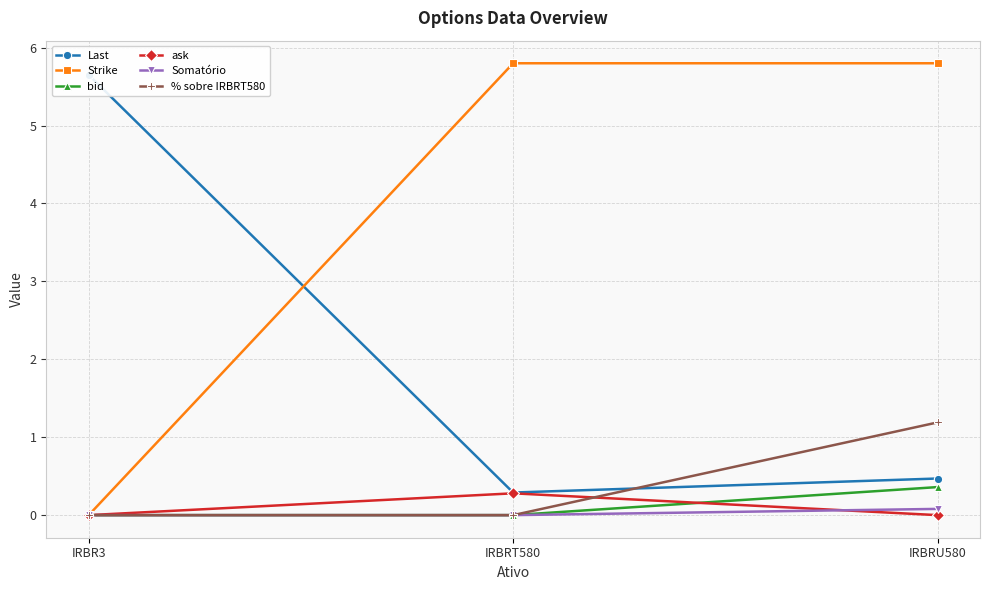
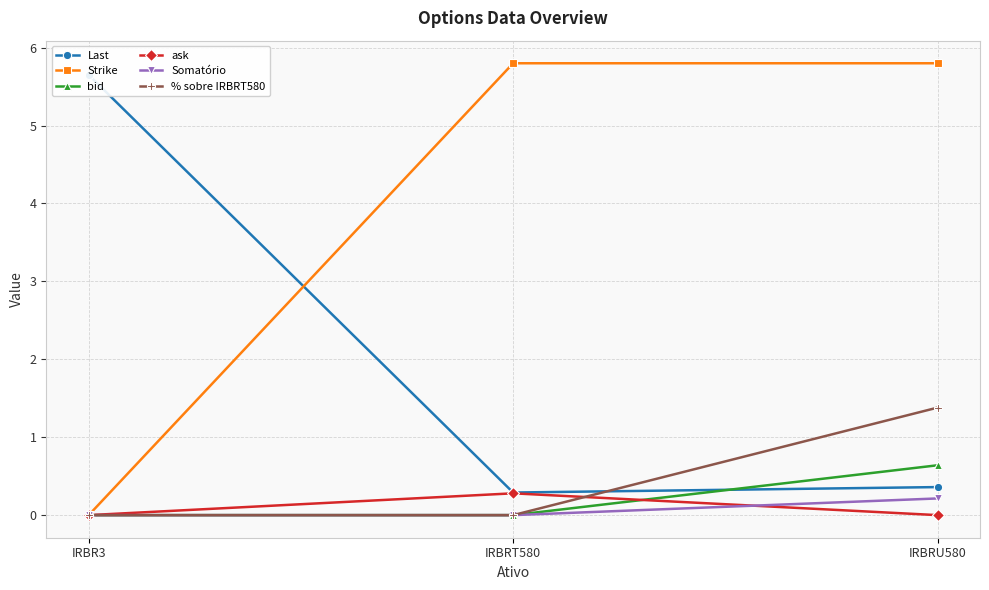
Last, IRBRU580: 0.5 -> 0.4
bid, IRBRU580: 0.4 -> 0.6
Somatório, IRBRU580: 0.1 -> 0.2
% sobre IRBRT580, IRBRU580: 1.2 -> 1.4
